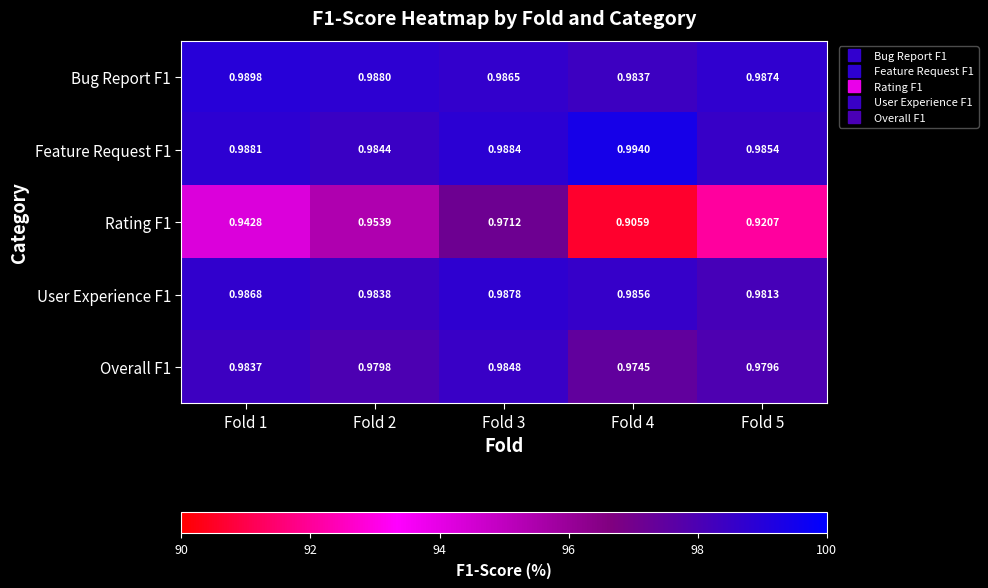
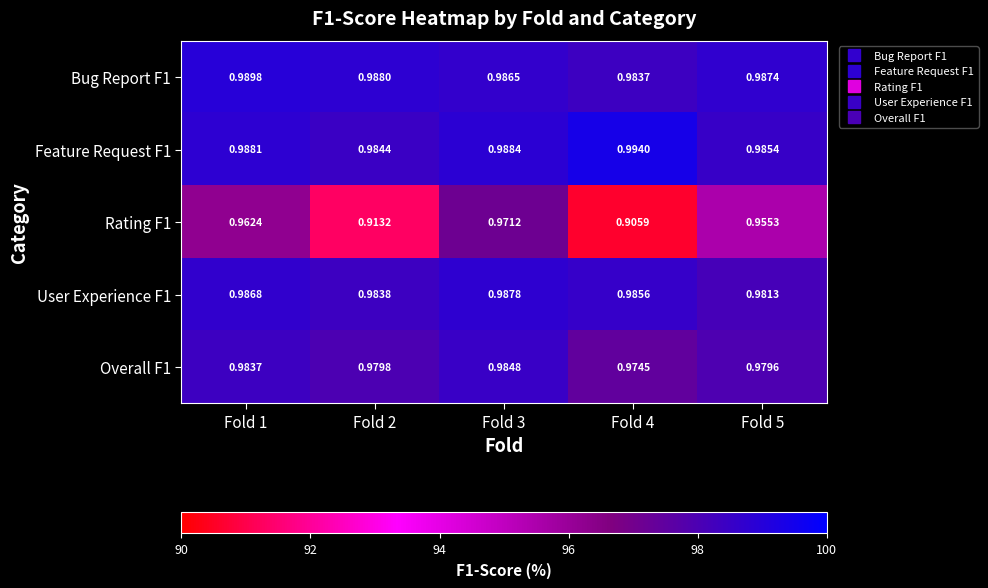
Rating F1, Fold 1: 0.9428 -> 0.9624
Rating F1, Fold 2: 0.9539 -> 0.9132
Rating F1, Fold 5: 0.9207 -> 0.9553
